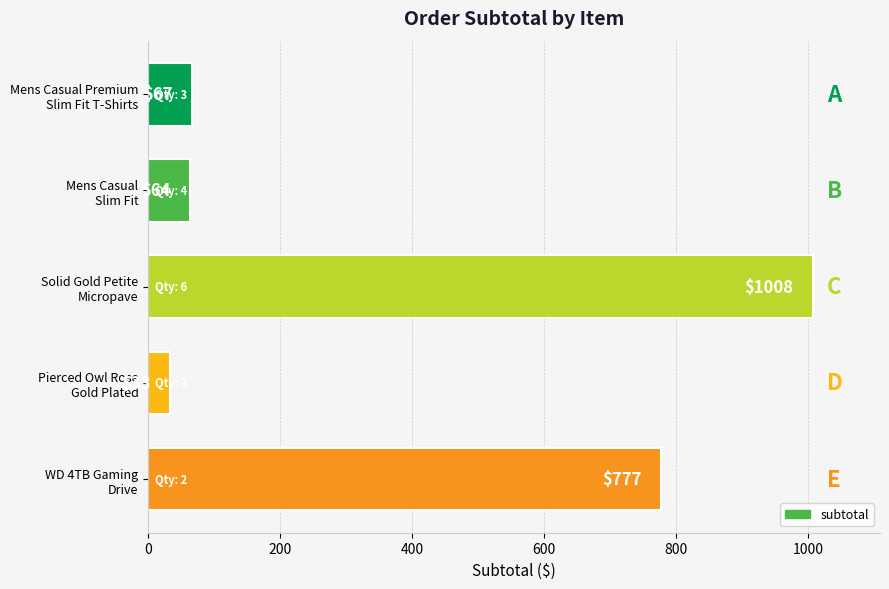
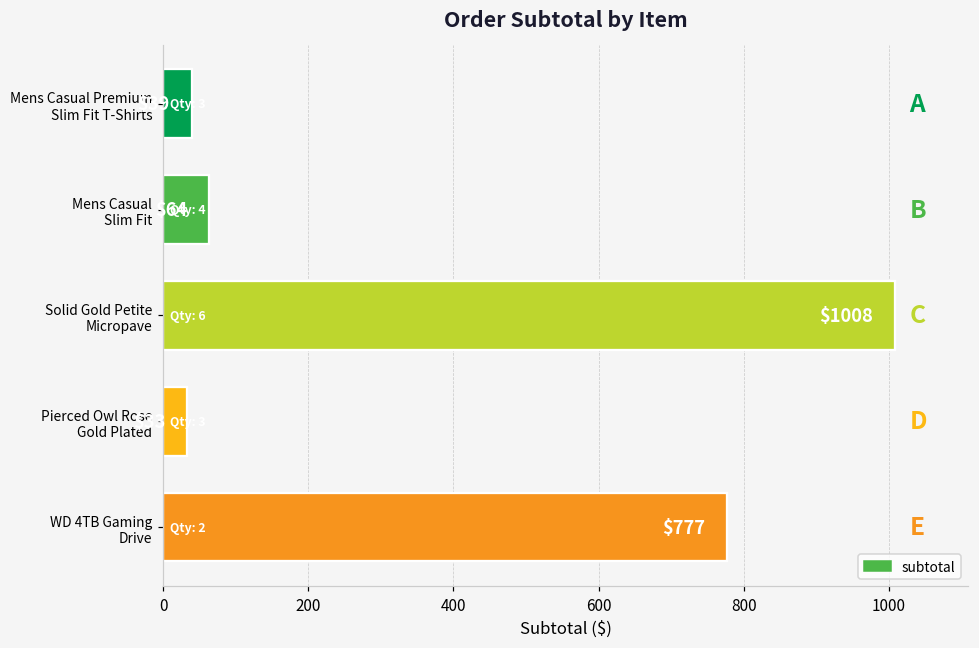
Mens Casual Premium Slim Fit T-Shirts: 70 -> 40
